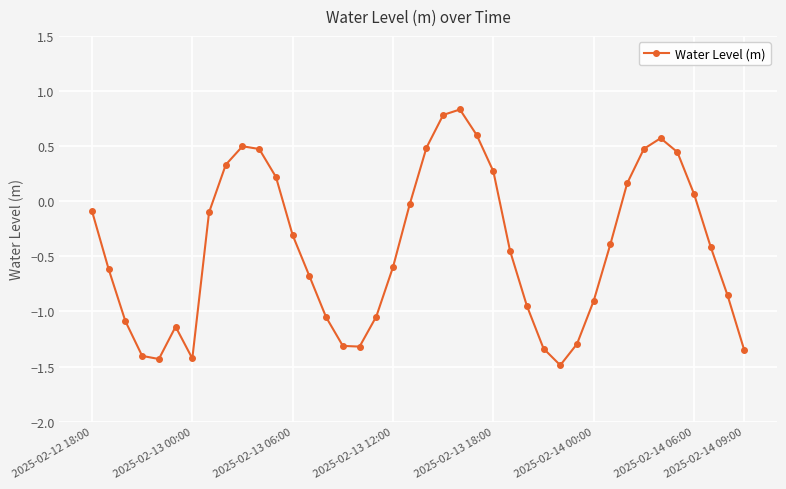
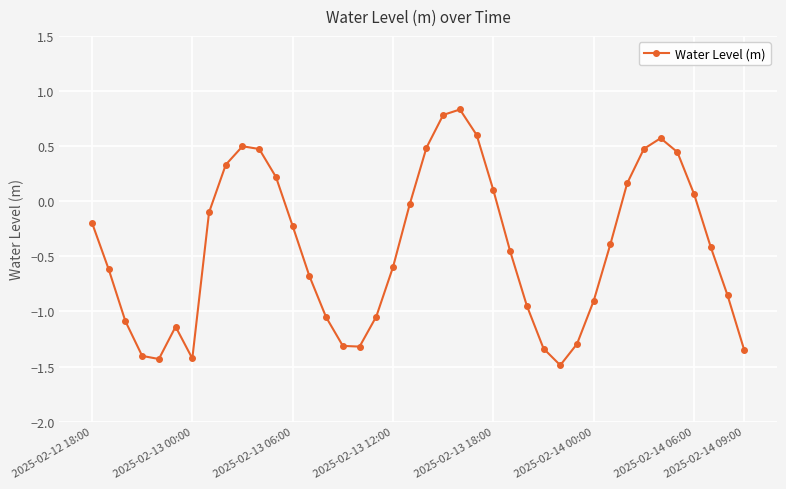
2025-02-12 18:00: -0.09 -> -0.19
2025-02-13 06:00: -0.31 -> -0.22
2025-02-13 18:00: 0.27 -> 0.10
